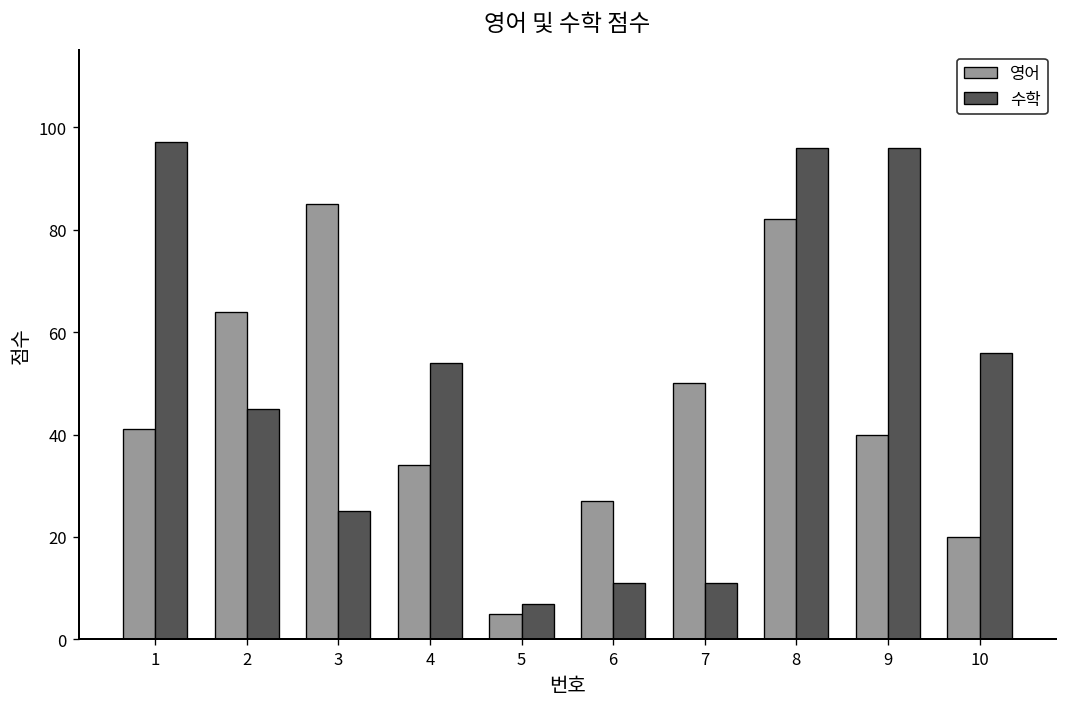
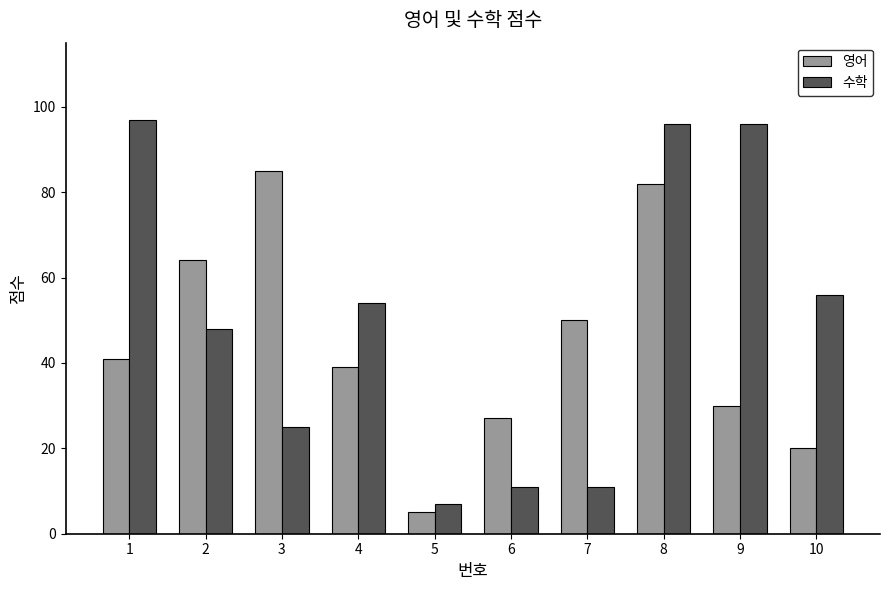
수학, 2: 45 -> 48
영어, 4: 34 -> 39
영어, 9: 40 -> 30
